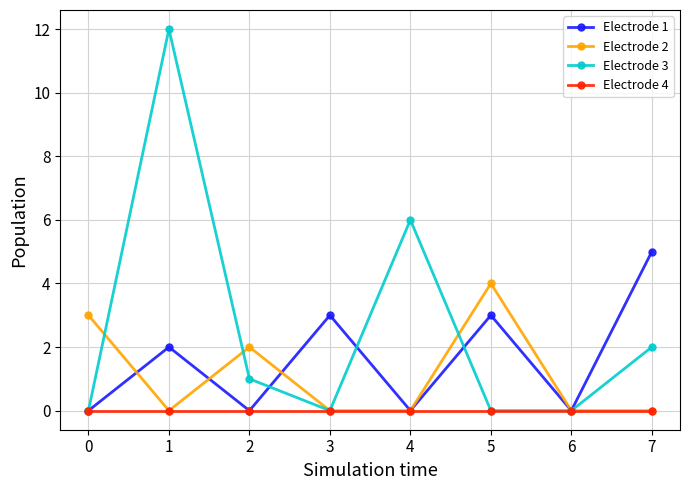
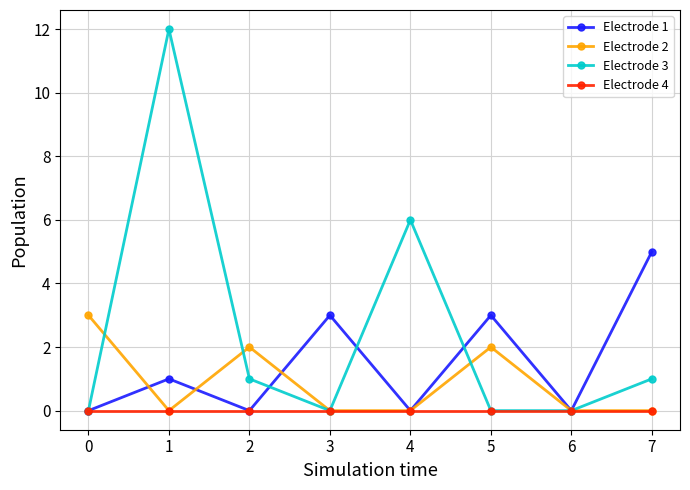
Electrode 1, 1: 2 -> 1
Electrode 2, 5: 4 -> 2
Electrode 3, 7: 2 -> 1
